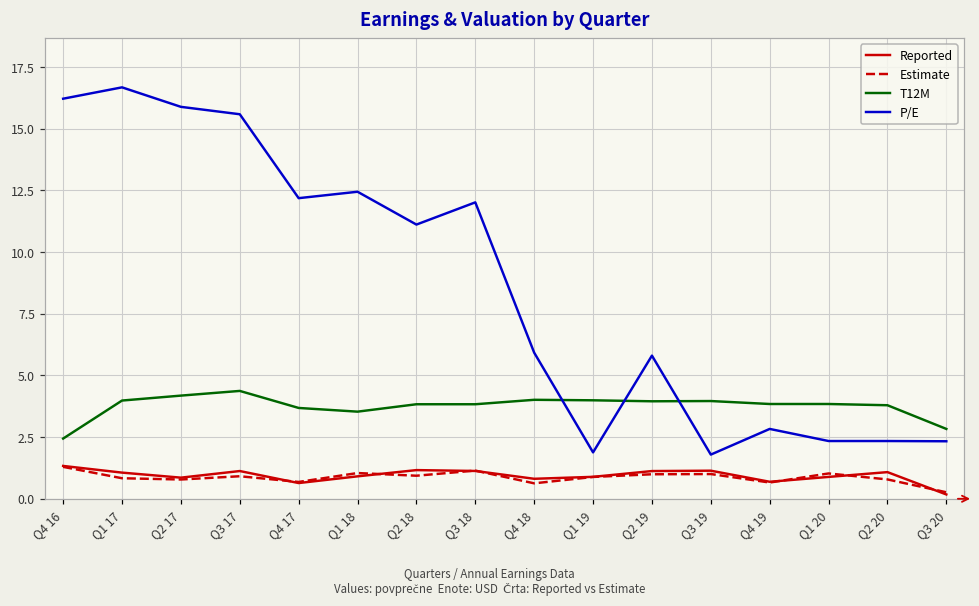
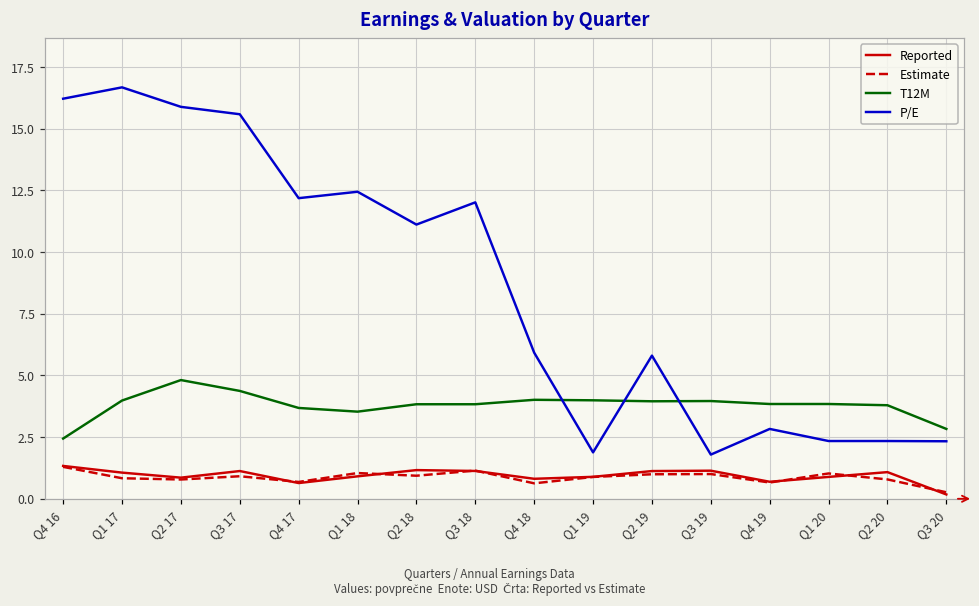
T12M, Q2 17: 4.2 -> 4.8
